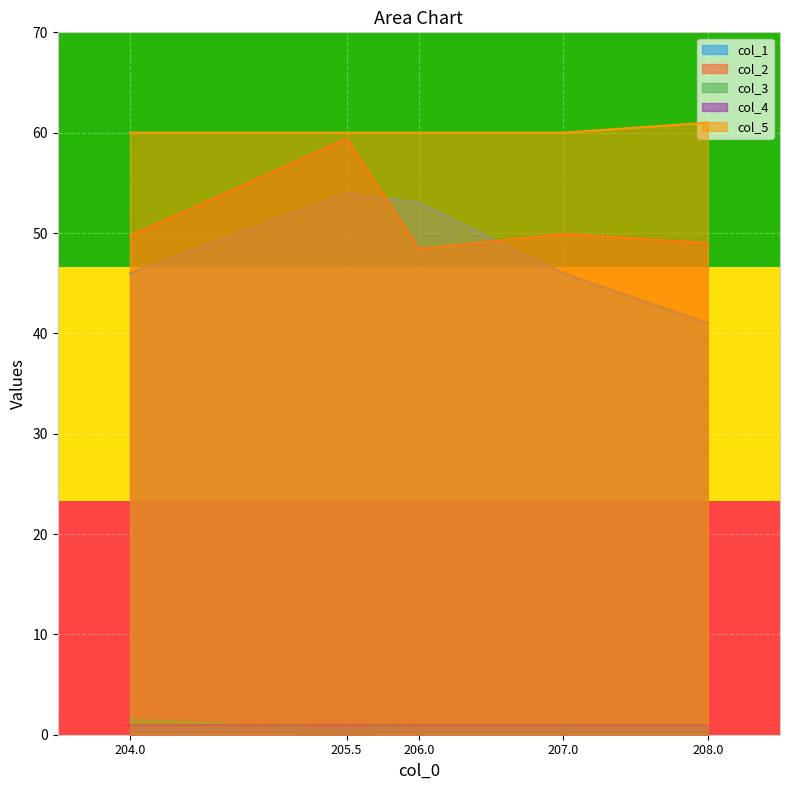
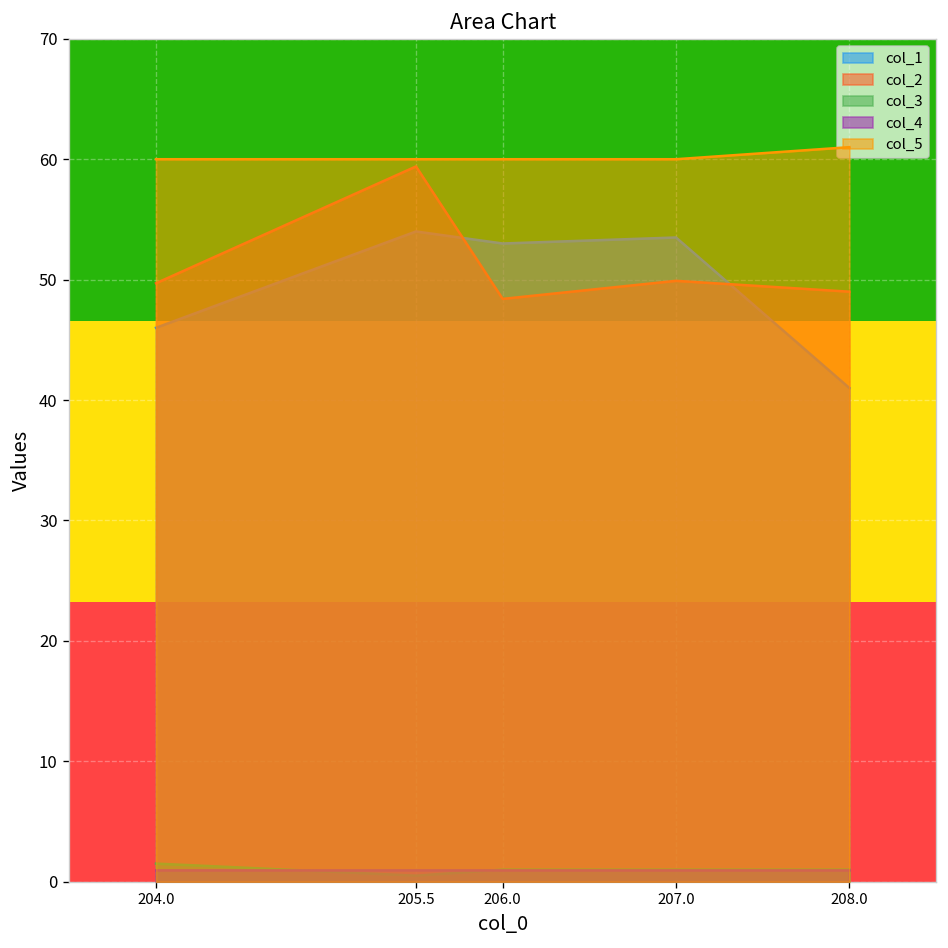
col_1, 207.0: 46.0 -> 53.5
